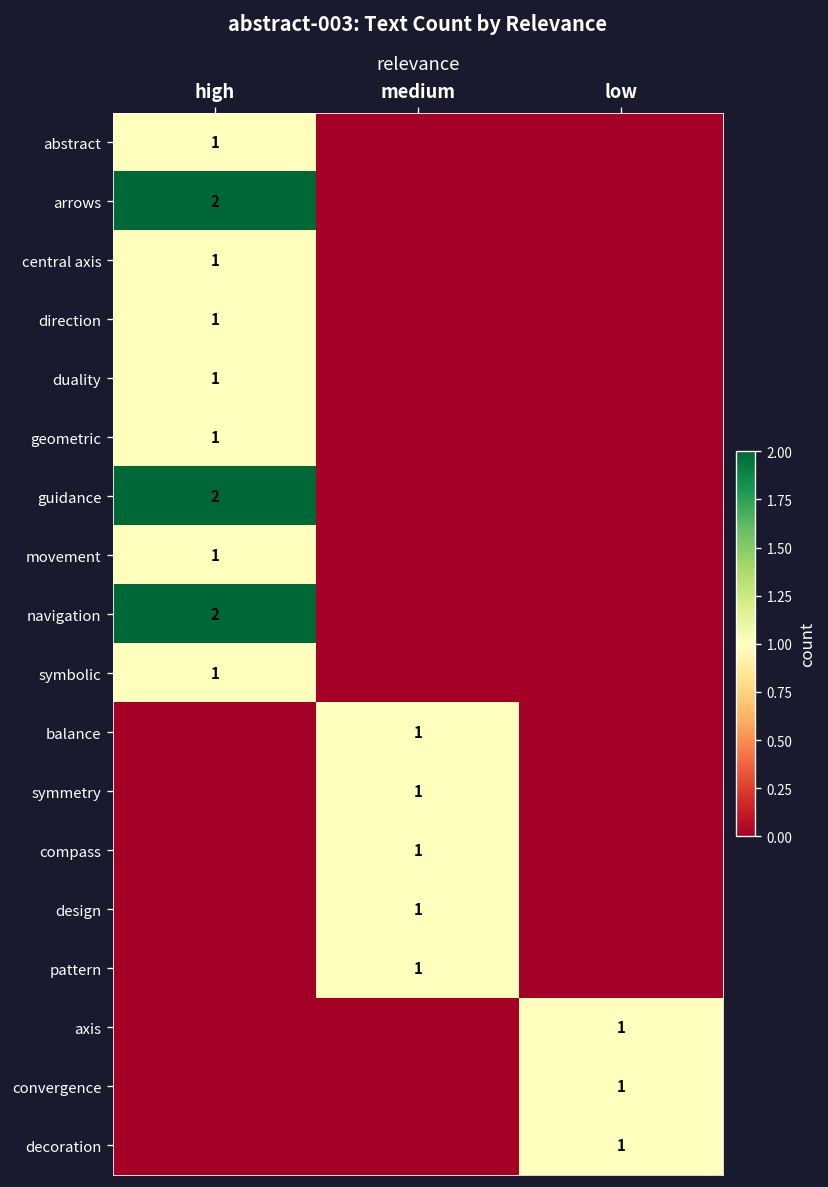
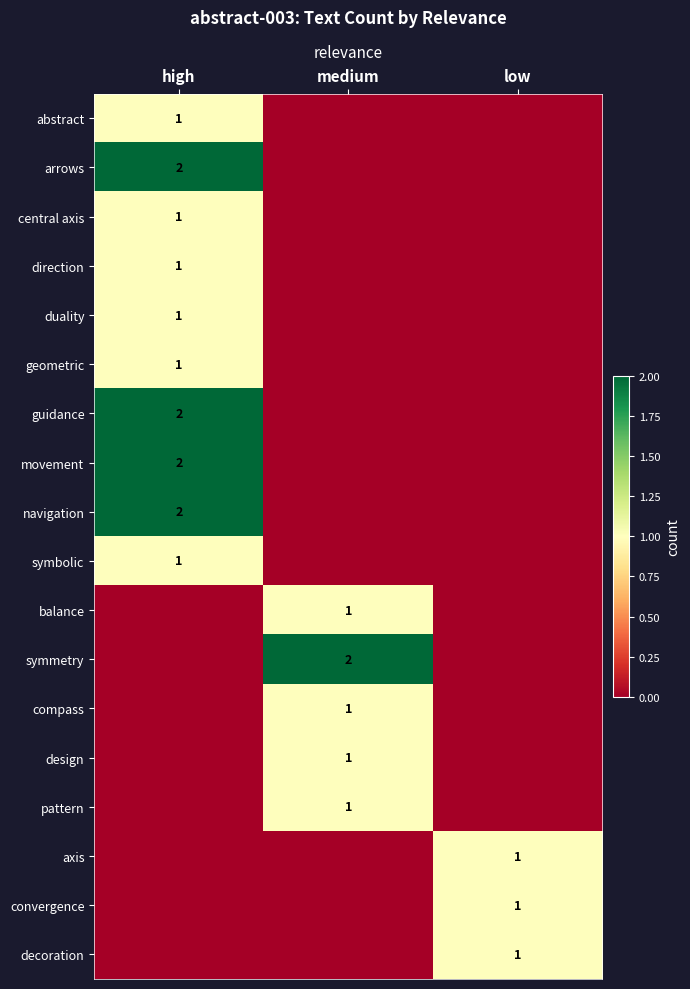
movement, high: 1 -> 2
symmetry, medium: 1 -> 2
